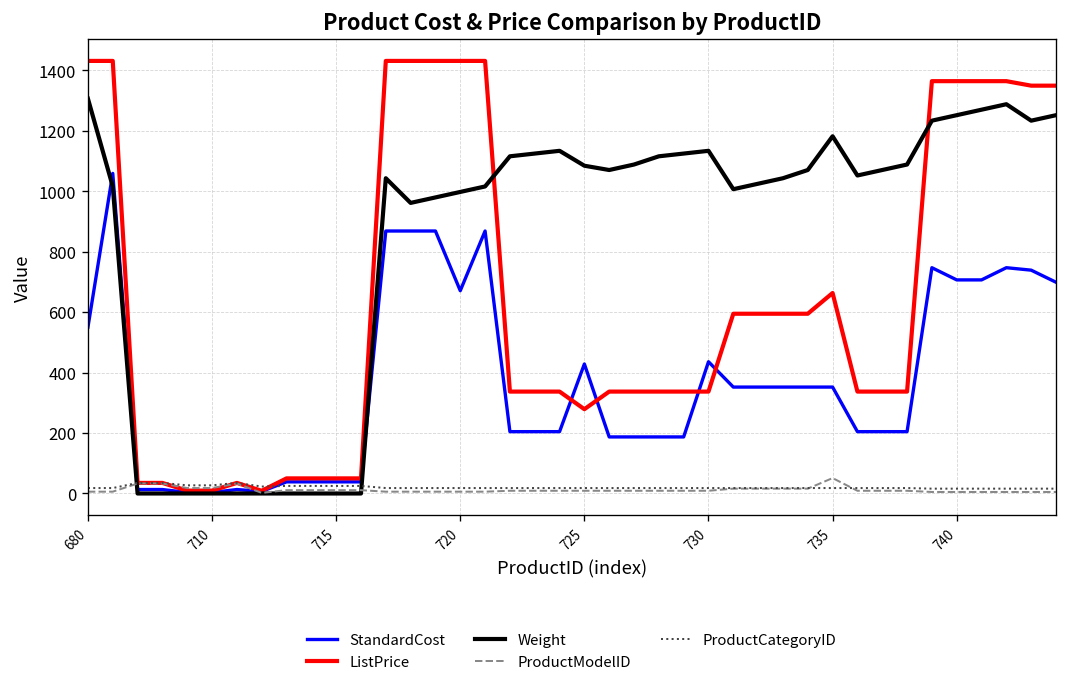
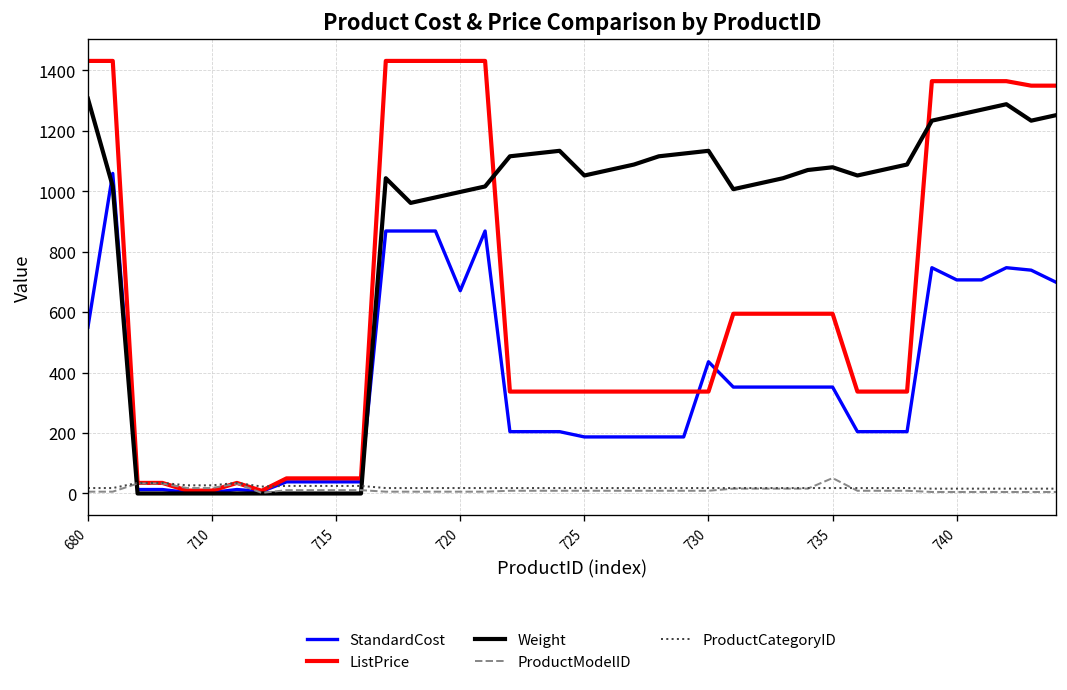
StandardCost, 725: 430 -> 190
ListPrice, 725: 280 -> 340
Weight, 725: 1080 -> 1050
ListPrice, 735: 660 -> 590
Weight, 735: 1180 -> 1080
